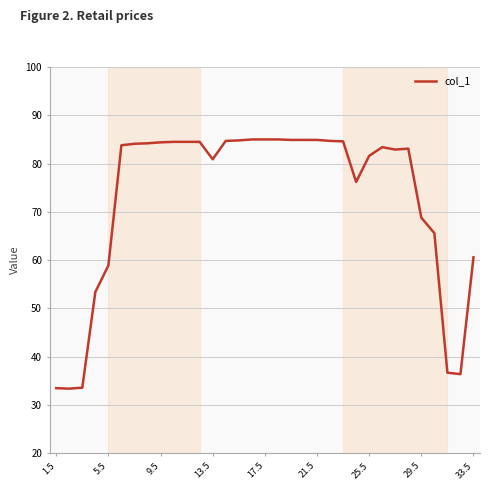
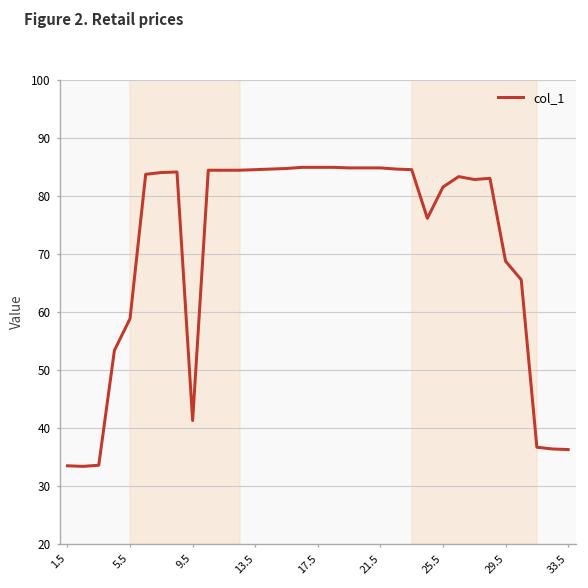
9.5: 84 -> 41
13.5: 81 -> 85
33.5: 61 -> 36
